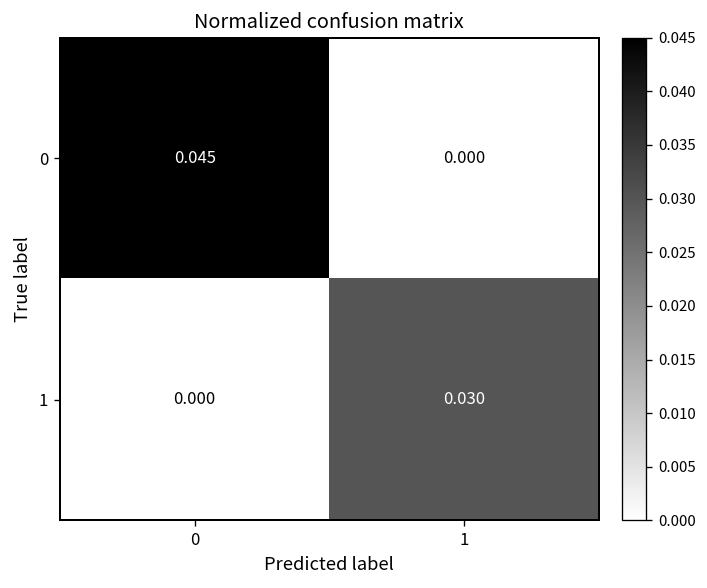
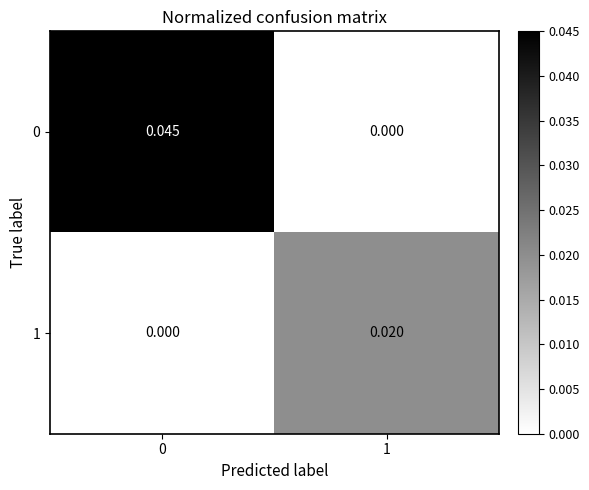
1, 1: 0.030 -> 0.020
